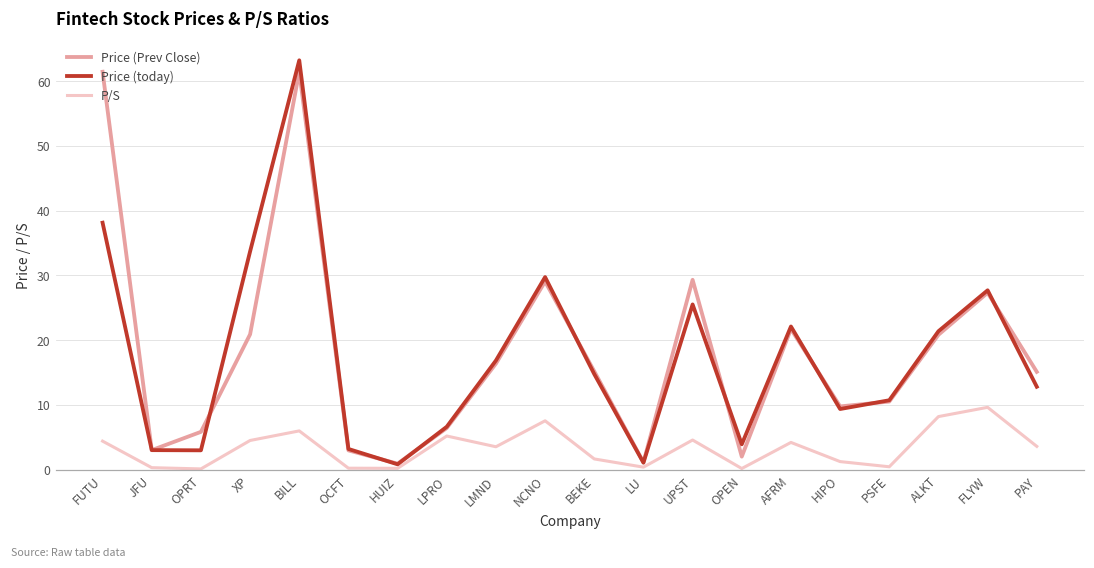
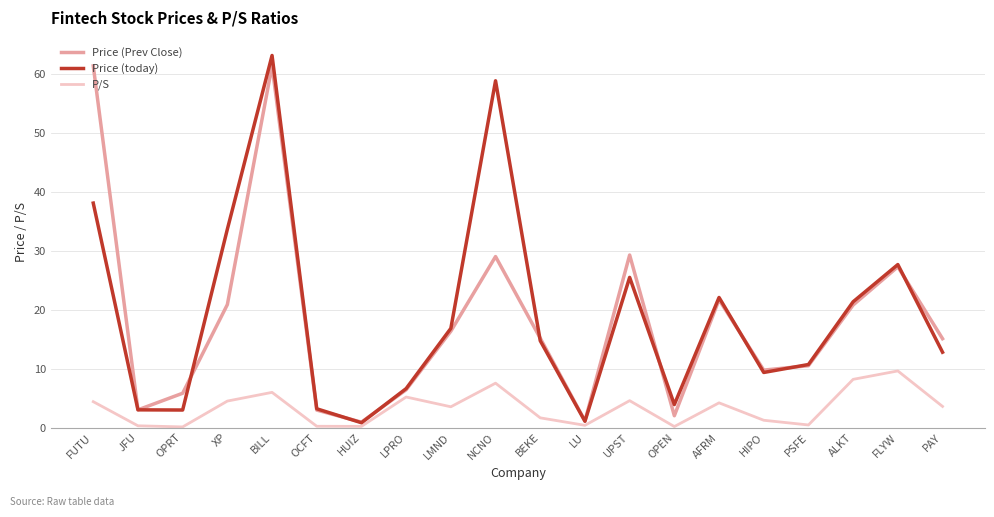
Price (today), NCNO: 30 -> 59
